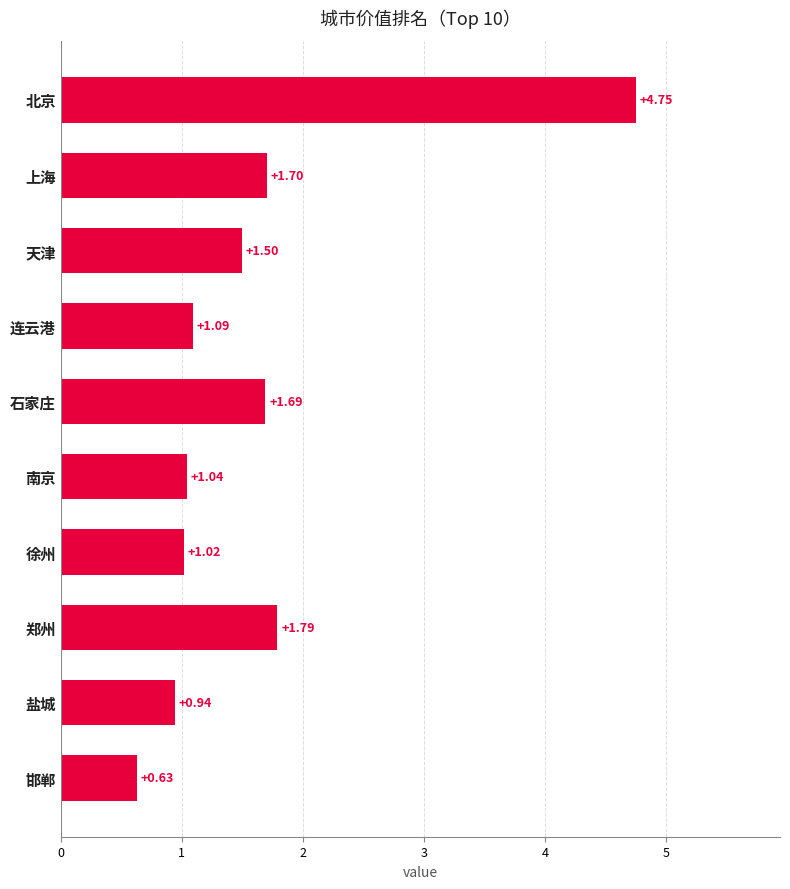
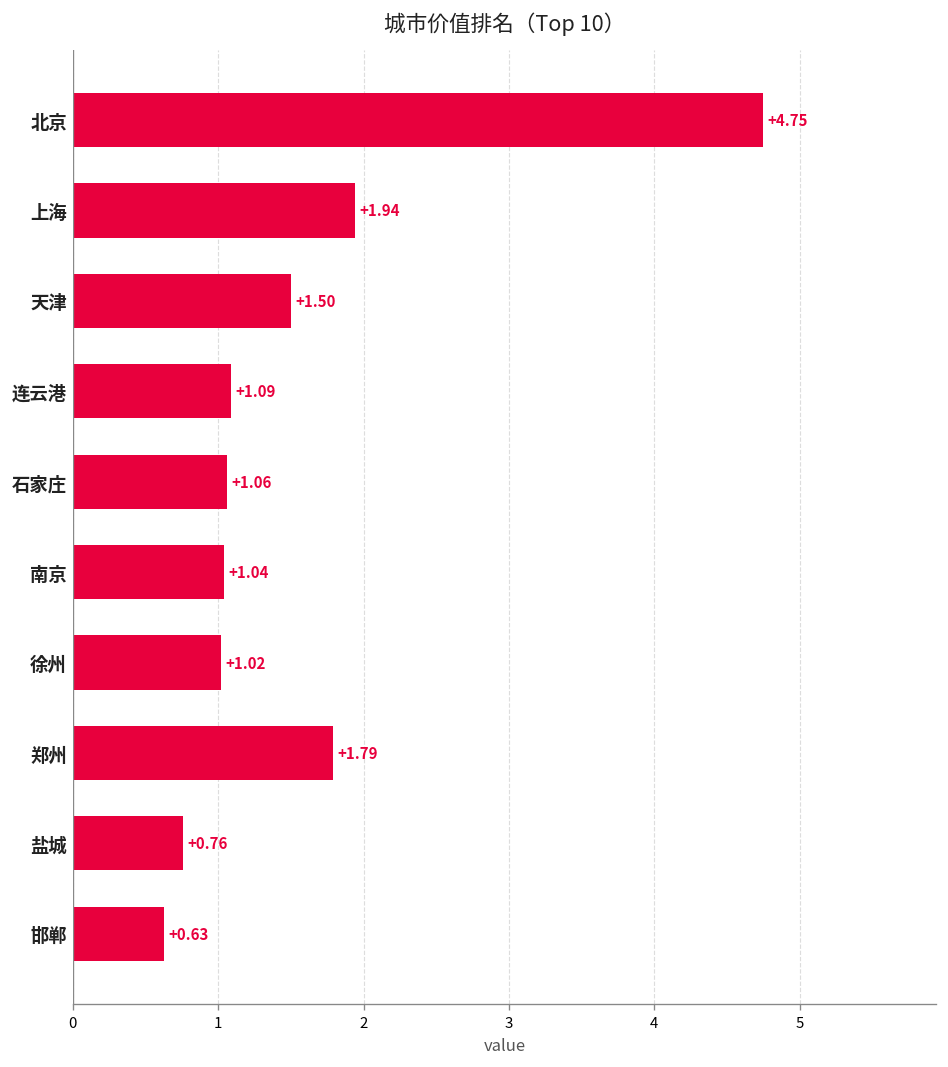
上海: +1.70 -> +1.94
石家庄: +1.69 -> +1.06
盐城: +0.94 -> +0.76
